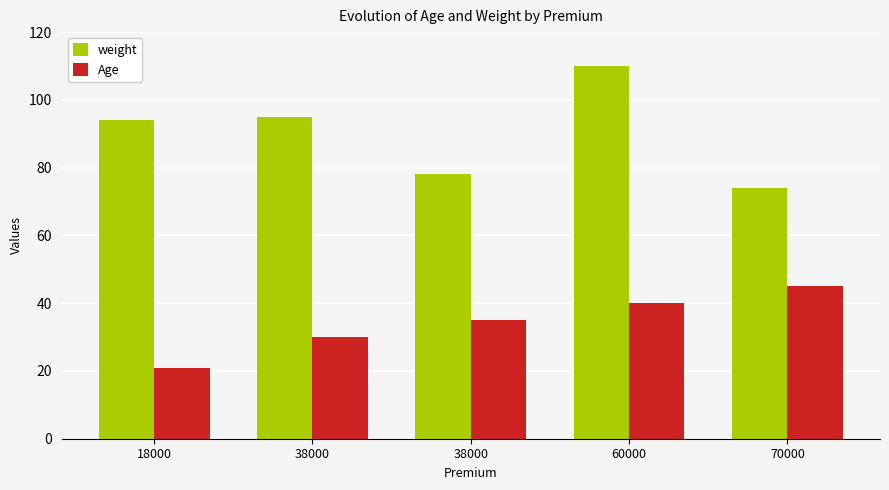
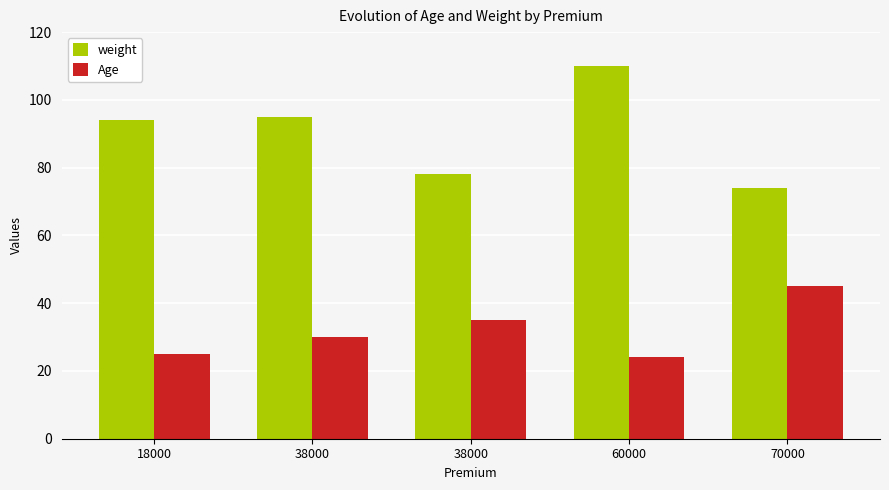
Age, 18000: 21 -> 25
Age, 60000: 40 -> 24
